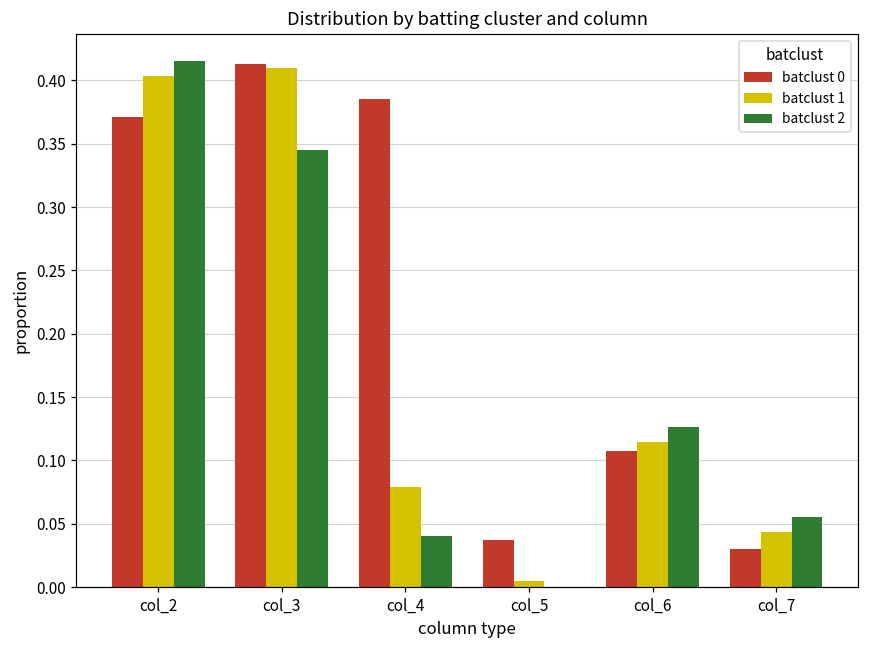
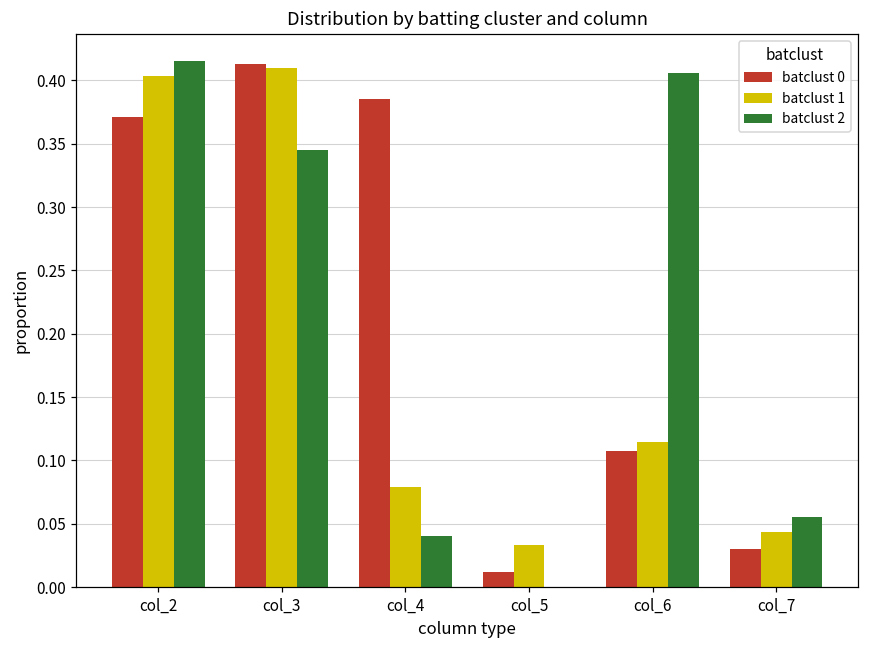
batclust 0, col_5: 0.037 -> 0.012
batclust 1, col_5: 0.005 -> 0.034
batclust 2, col_6: 0.127 -> 0.406
